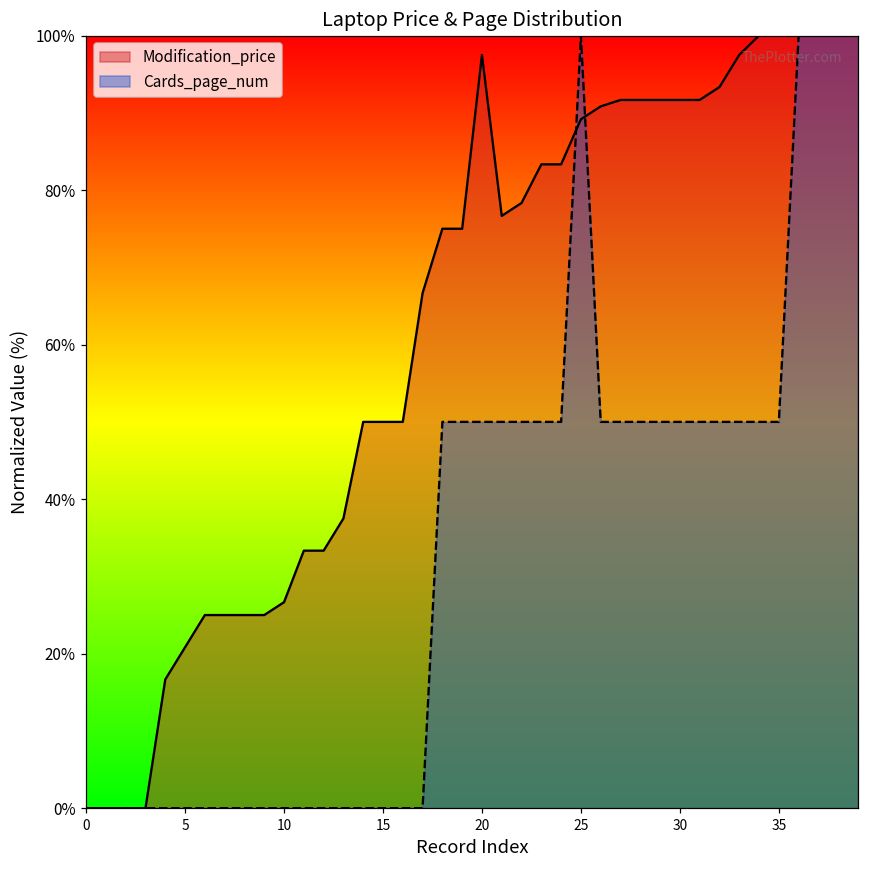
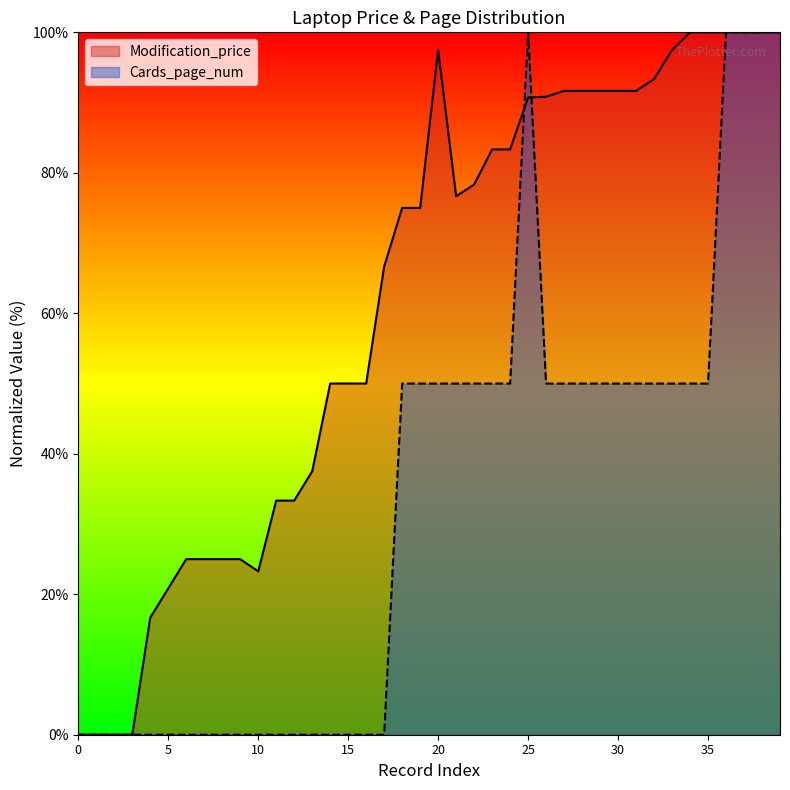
Modification_price, 10: 27% -> 23%
Modification_price, 25: 89% -> 91%
